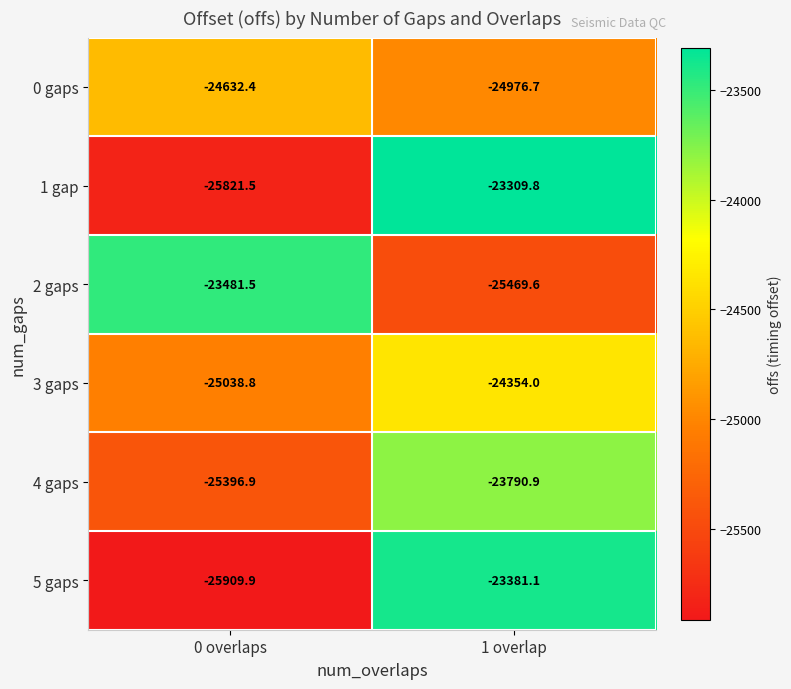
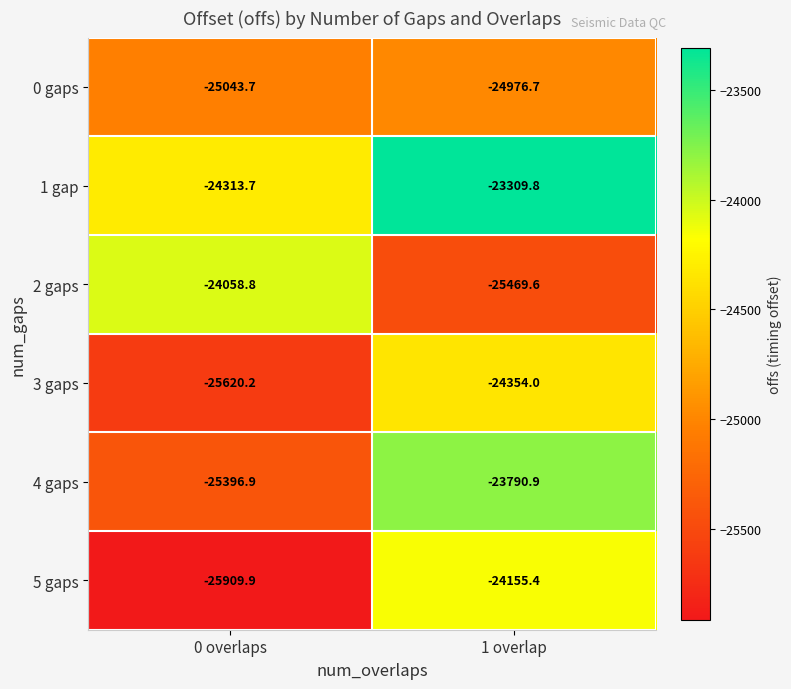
0 gaps, 0 overlaps: -24632.4 -> -25043.7
1 gap, 0 overlaps: -25821.5 -> -24313.7
2 gaps, 0 overlaps: -23481.5 -> -24058.8
3 gaps, 0 overlaps: -25038.8 -> -25620.2
5 gaps, 1 overlap: -23381.1 -> -24155.4
